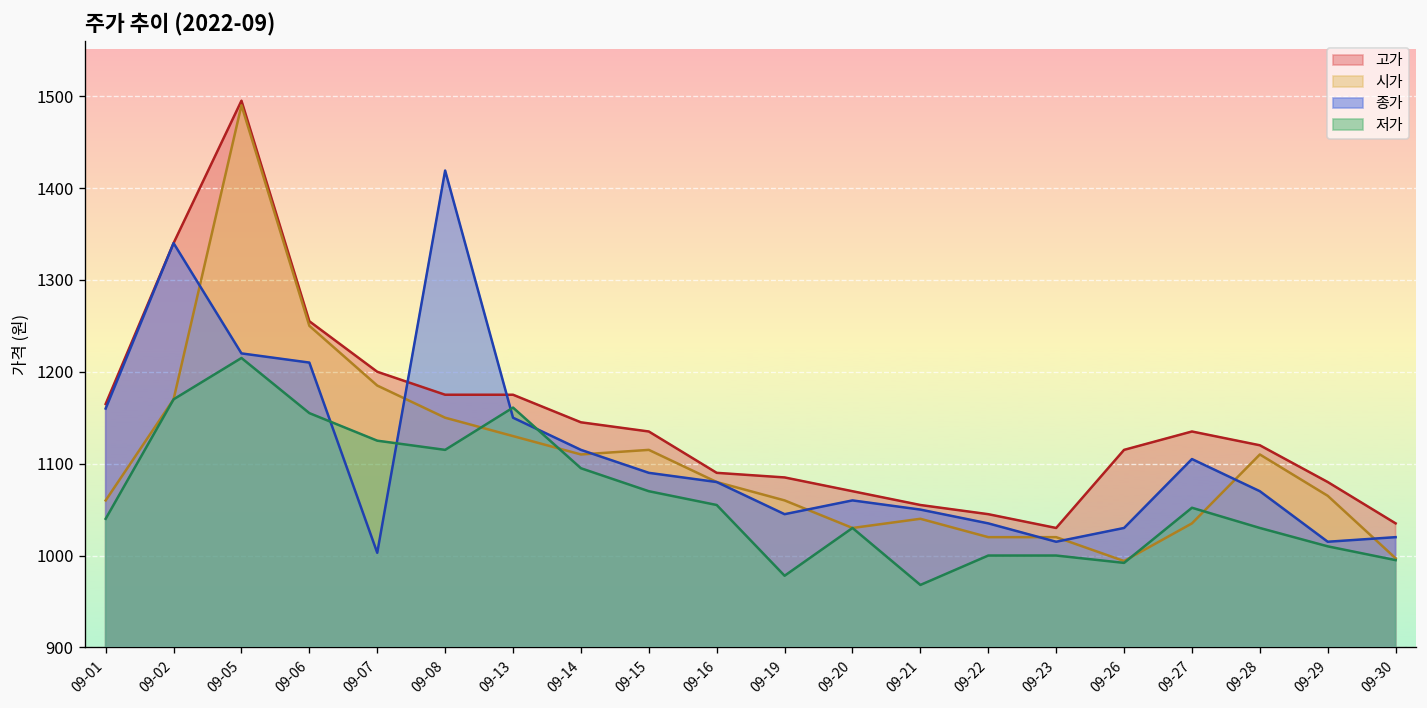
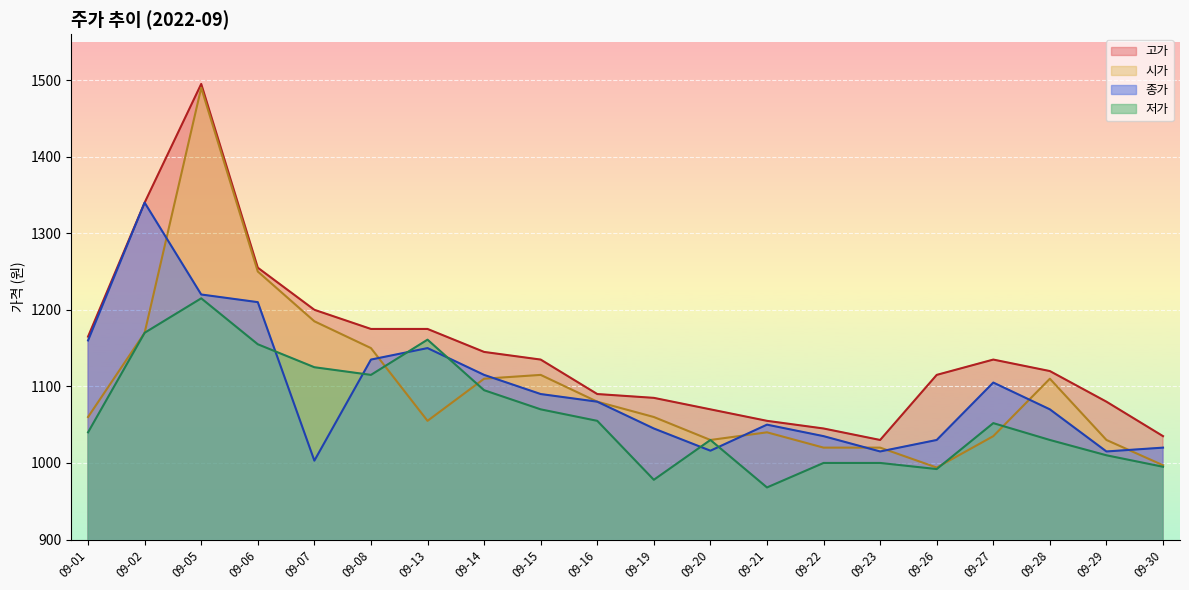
종가, 09-08: 1420 -> 1140
시가, 09-13: 1130 -> 1060
종가, 09-20: 1060 -> 1020
시가, 09-29: 1070 -> 1030
